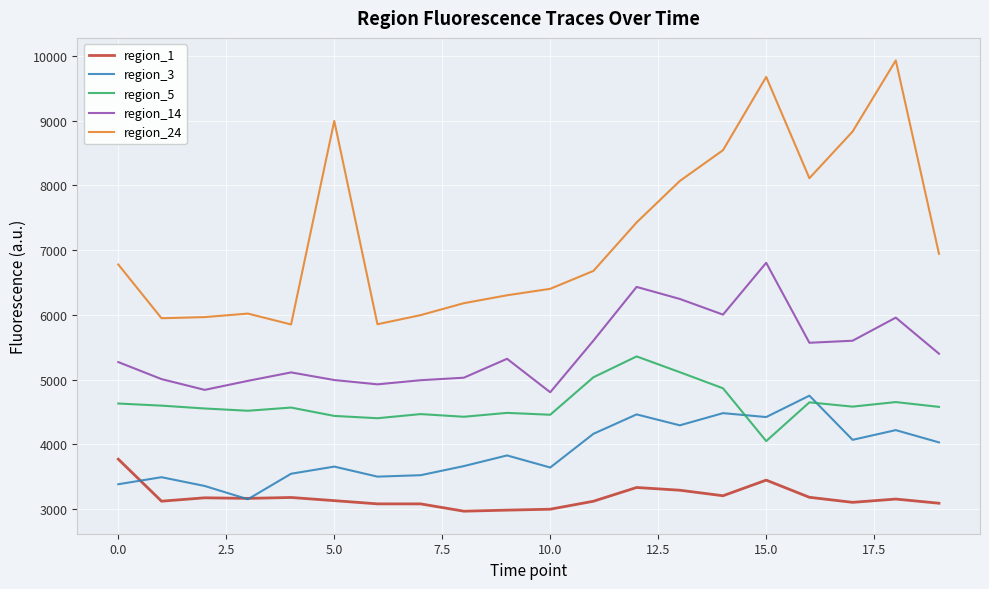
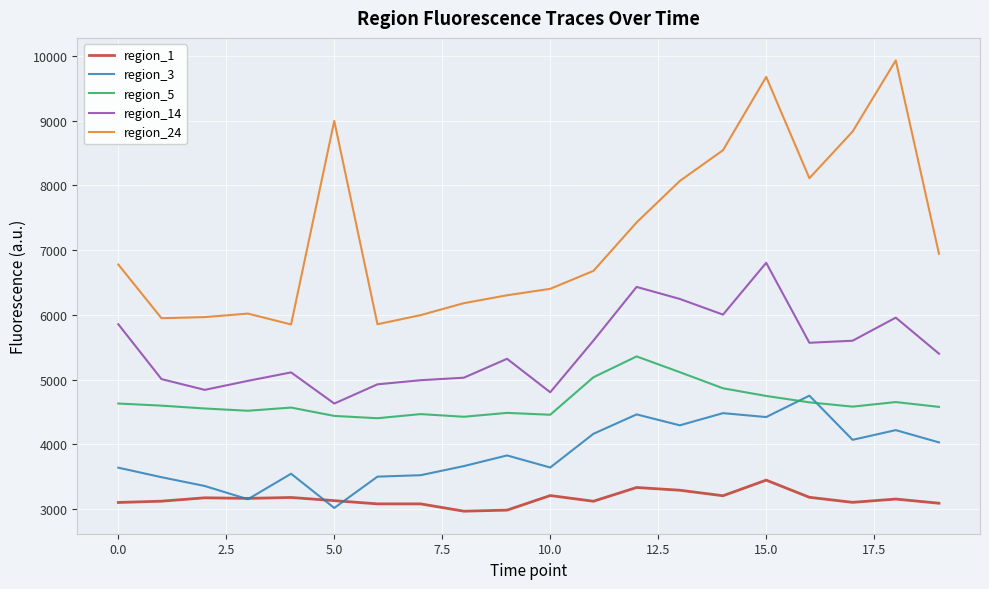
region_1, 0.0: 3800 -> 3100
region_3, 0.0: 3400 -> 3600
region_14, 0.0: 5300 -> 5900
region_3, 5.0: 3700 -> 3000
region_14, 5.0: 5000 -> 4600
region_1, 10.0: 3000 -> 3200
region_5, 15.0: 4000 -> 4700
